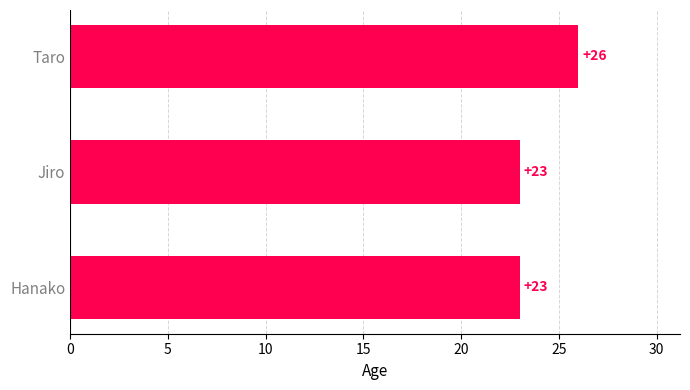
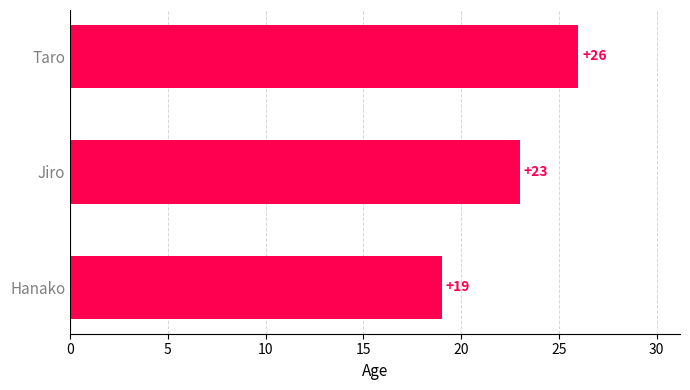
Hanako: +23 -> +19
